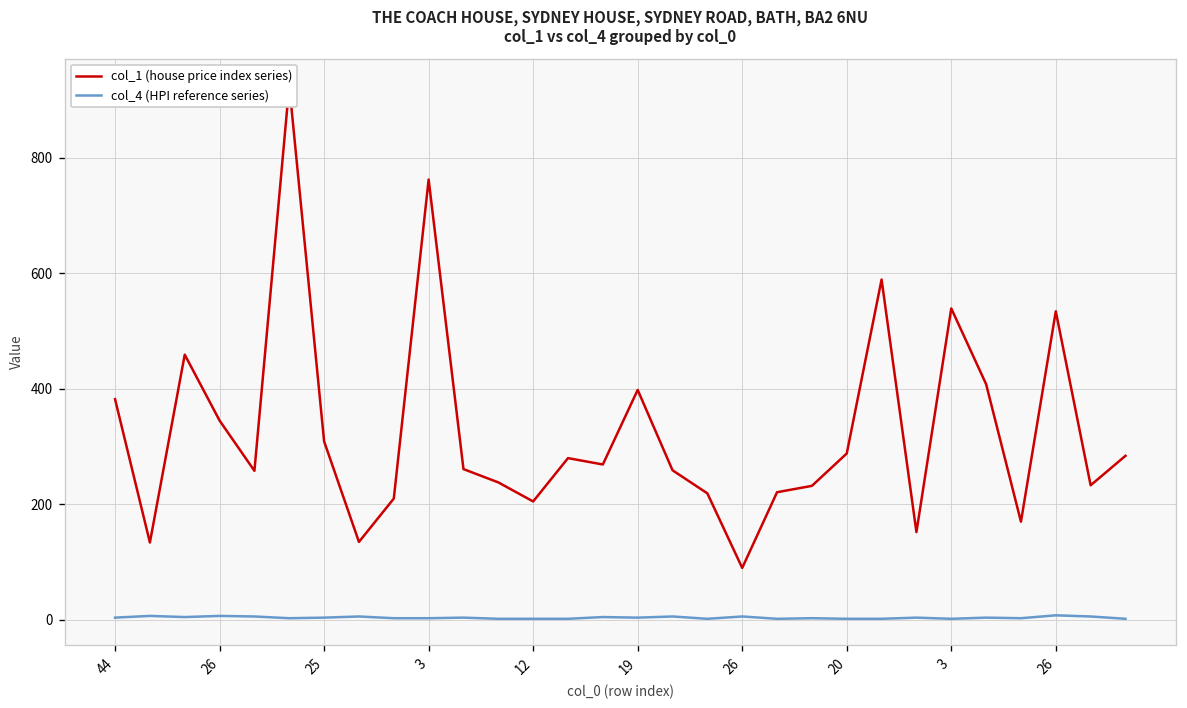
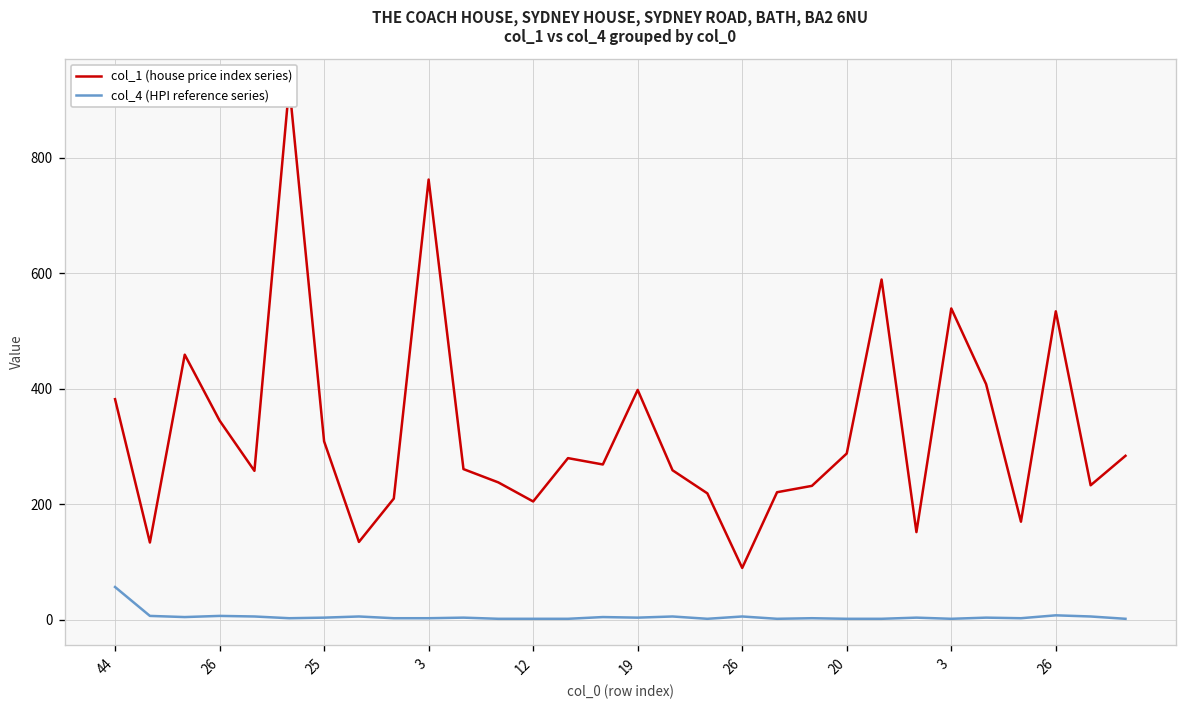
col_4 (HPI reference series), 44: 0 -> 60
